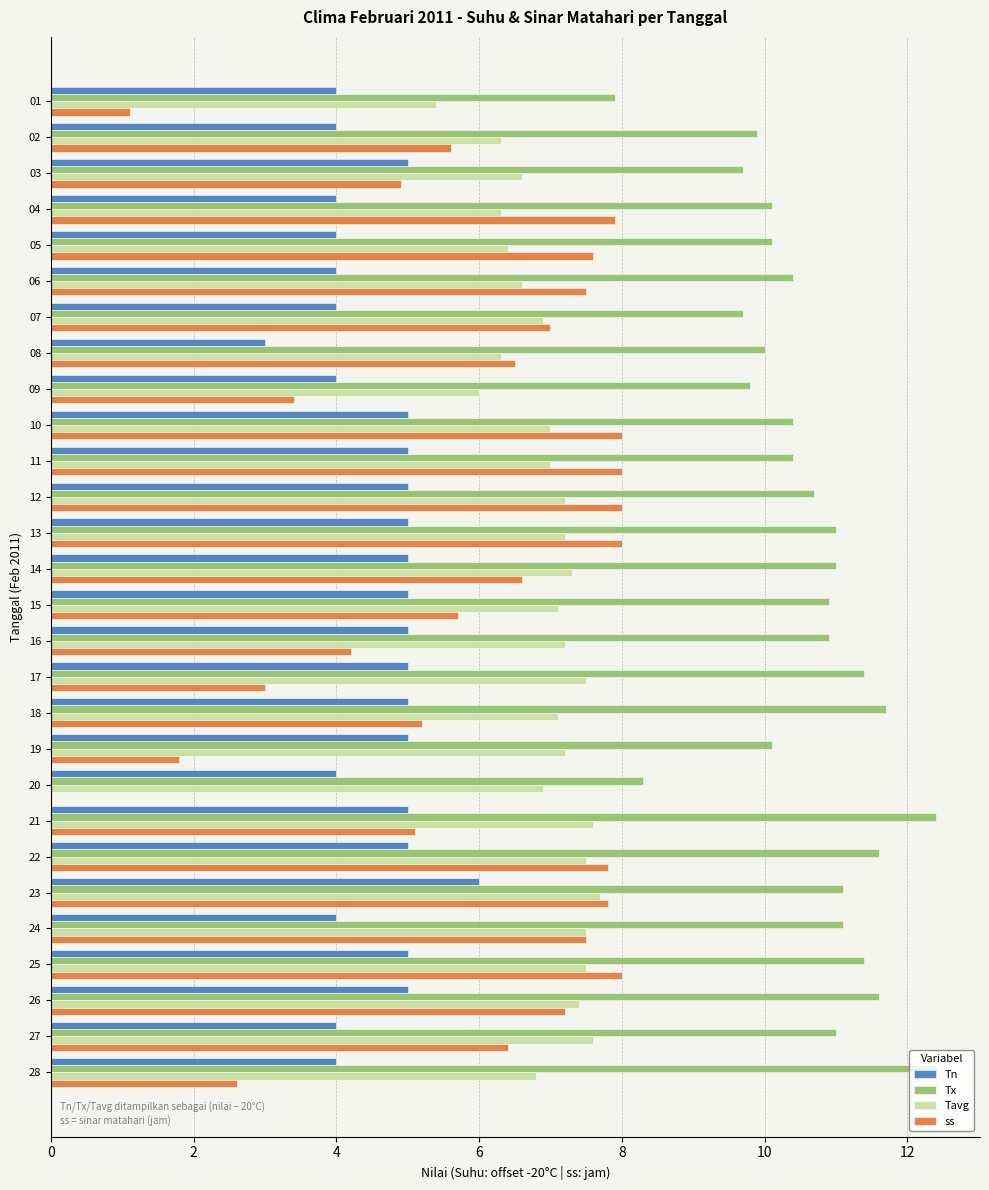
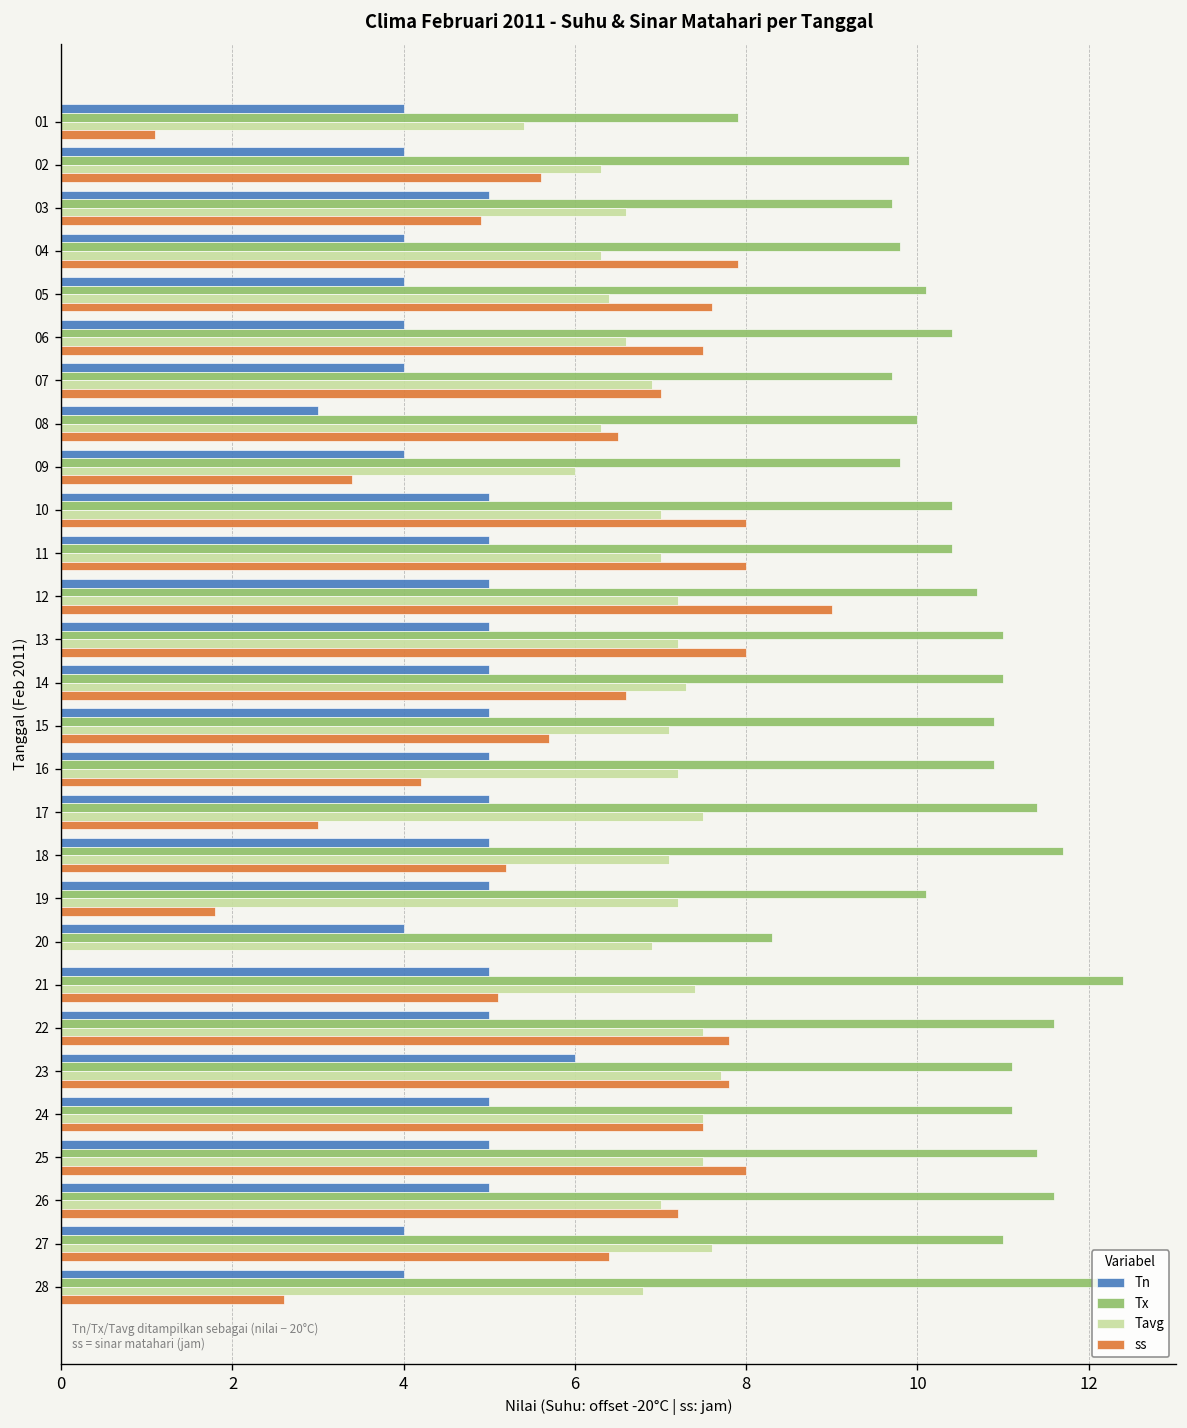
Tx, 04: 10.1 -> 9.8
ss, 12: 8 -> 9
Tavg, 21: 7.6 -> 7.4
Tn, 24: 4.0 -> 5.0
Tavg, 26: 7.4 -> 7.0
